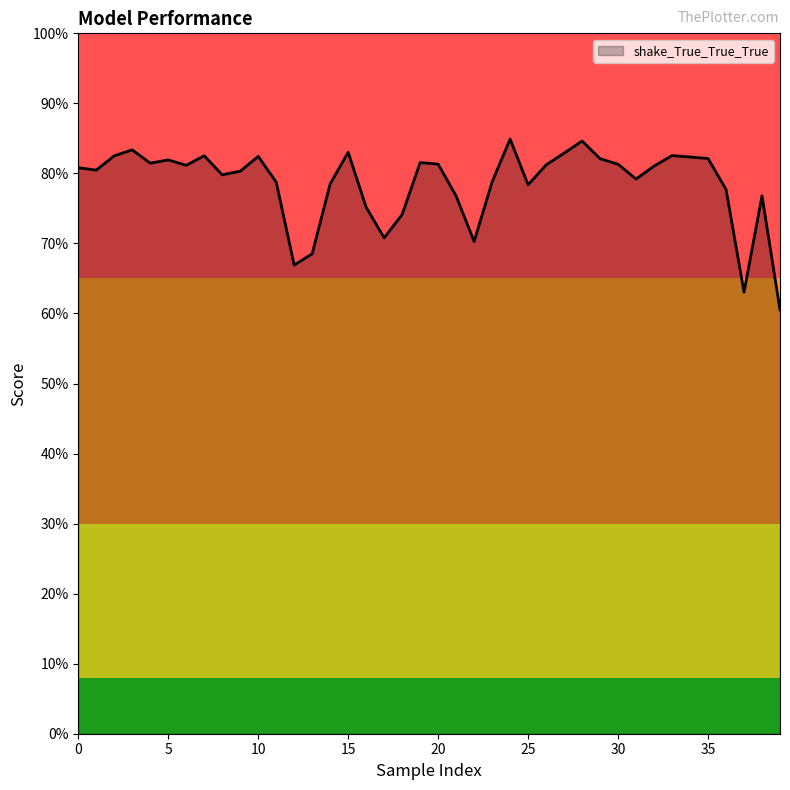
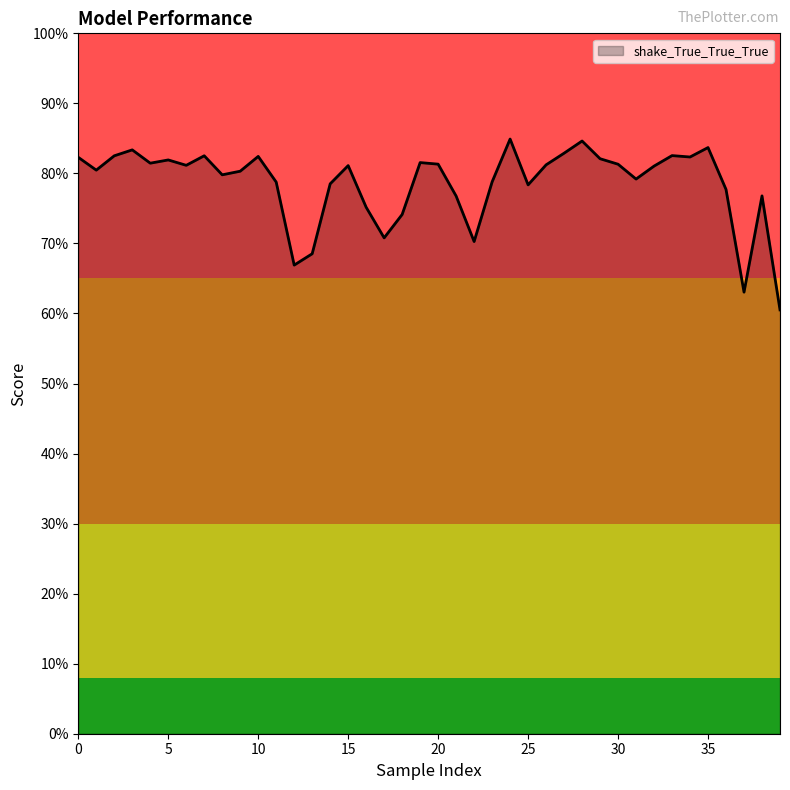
0: 81% -> 82%
15: 83% -> 81%
35: 82% -> 84%
